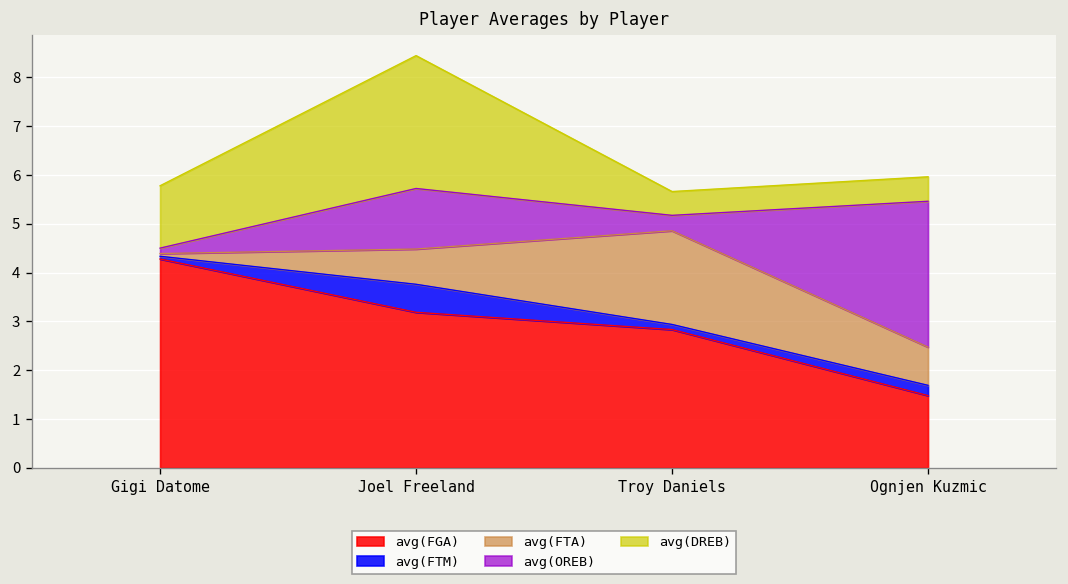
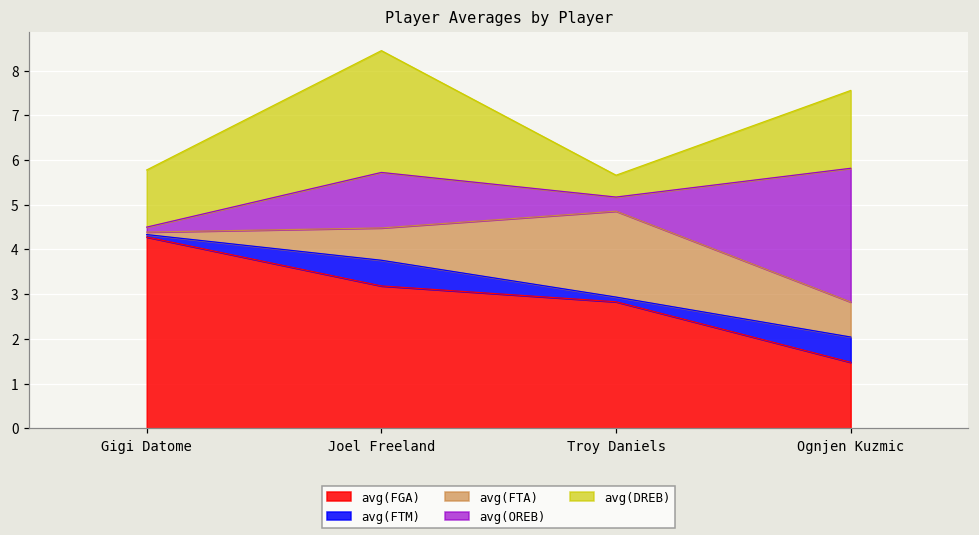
avg(FTM), Ognjen Kuzmic: 0.2 -> 0.6
avg(DREB), Ognjen Kuzmic: 0.5 -> 1.7
